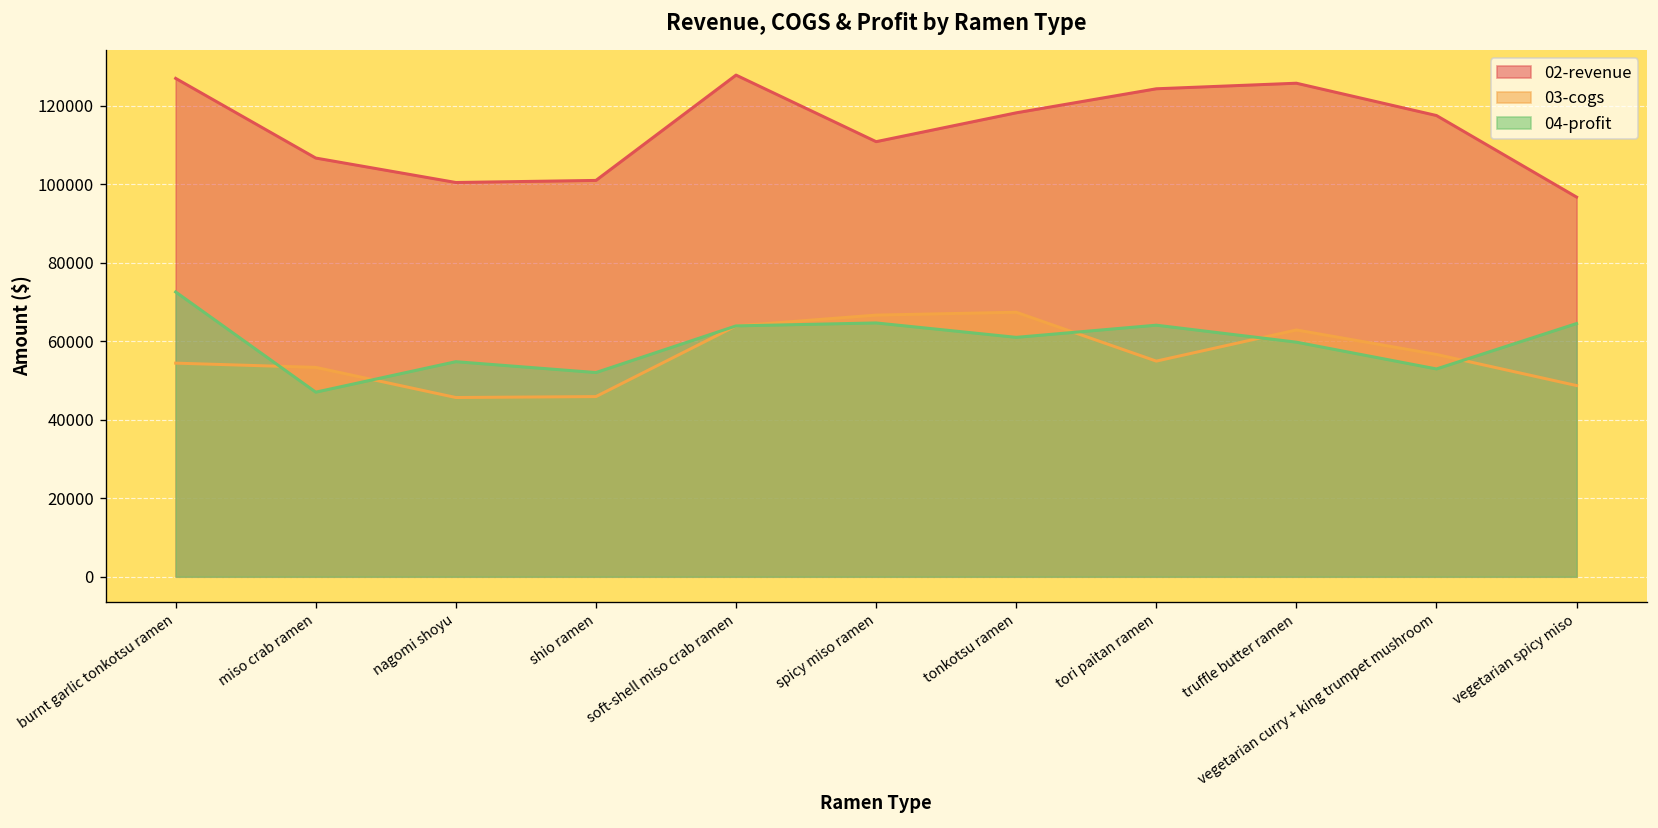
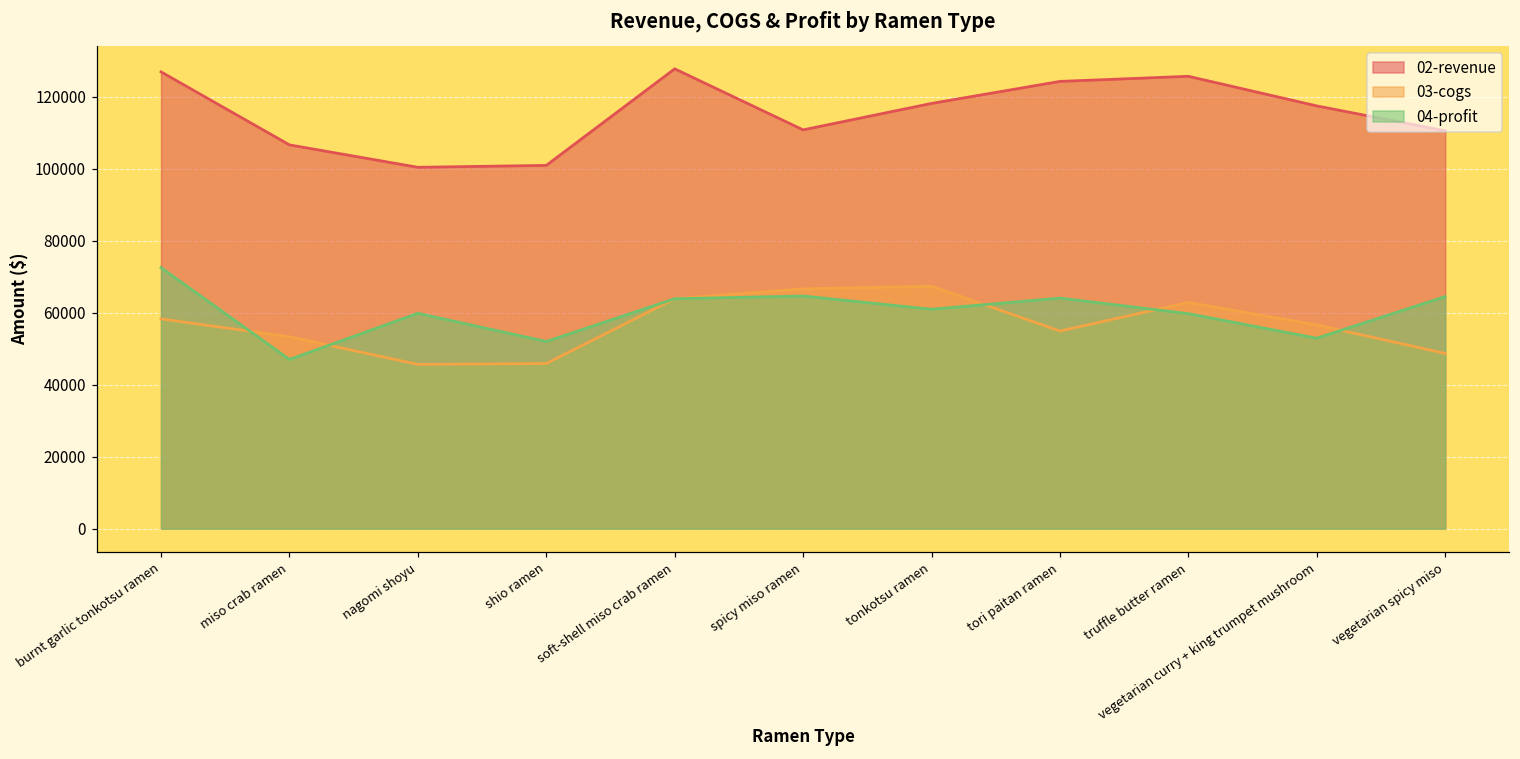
03-cogs, burnt garlic tonkotsu ramen: 54000 -> 58000
04-profit, nagomi shoyu: 55000 -> 60000
02-revenue, vegetarian spicy miso: 97000 -> 111000
